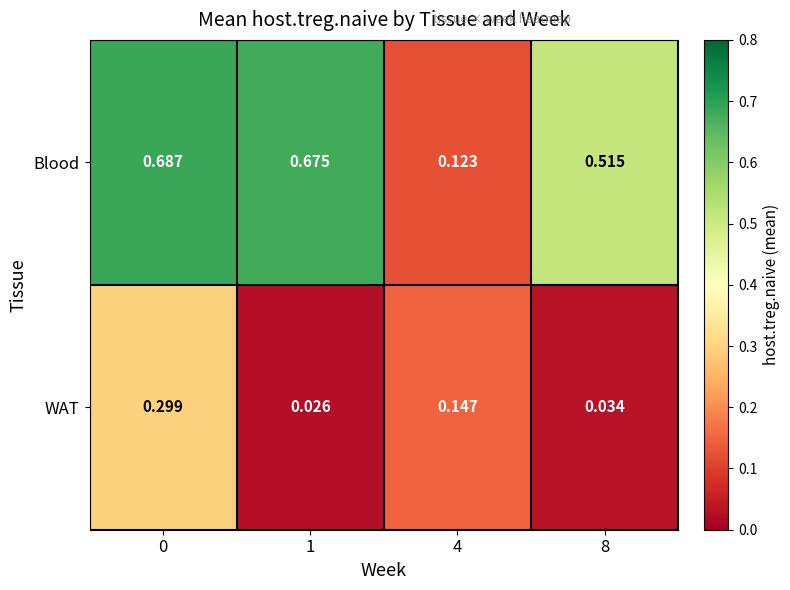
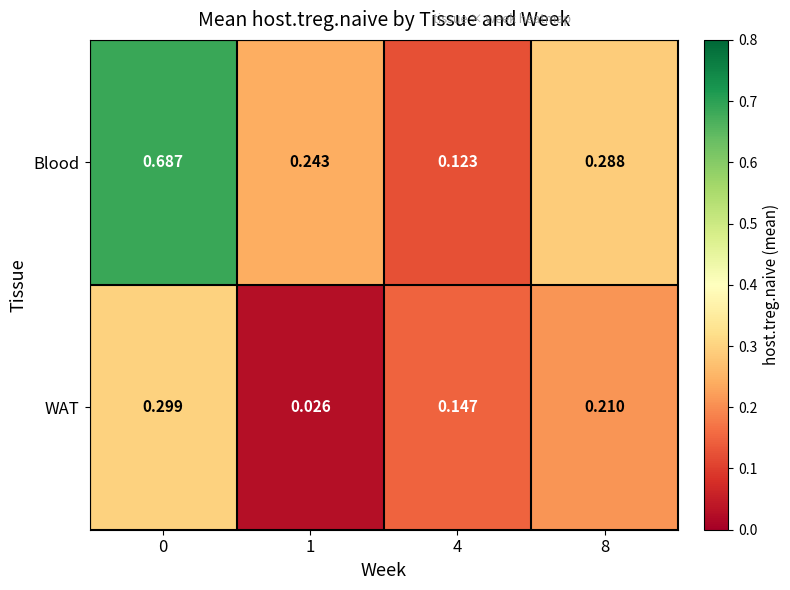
Blood, 1: 0.675 -> 0.243
Blood, 8: 0.515 -> 0.288
WAT, 8: 0.034 -> 0.210
